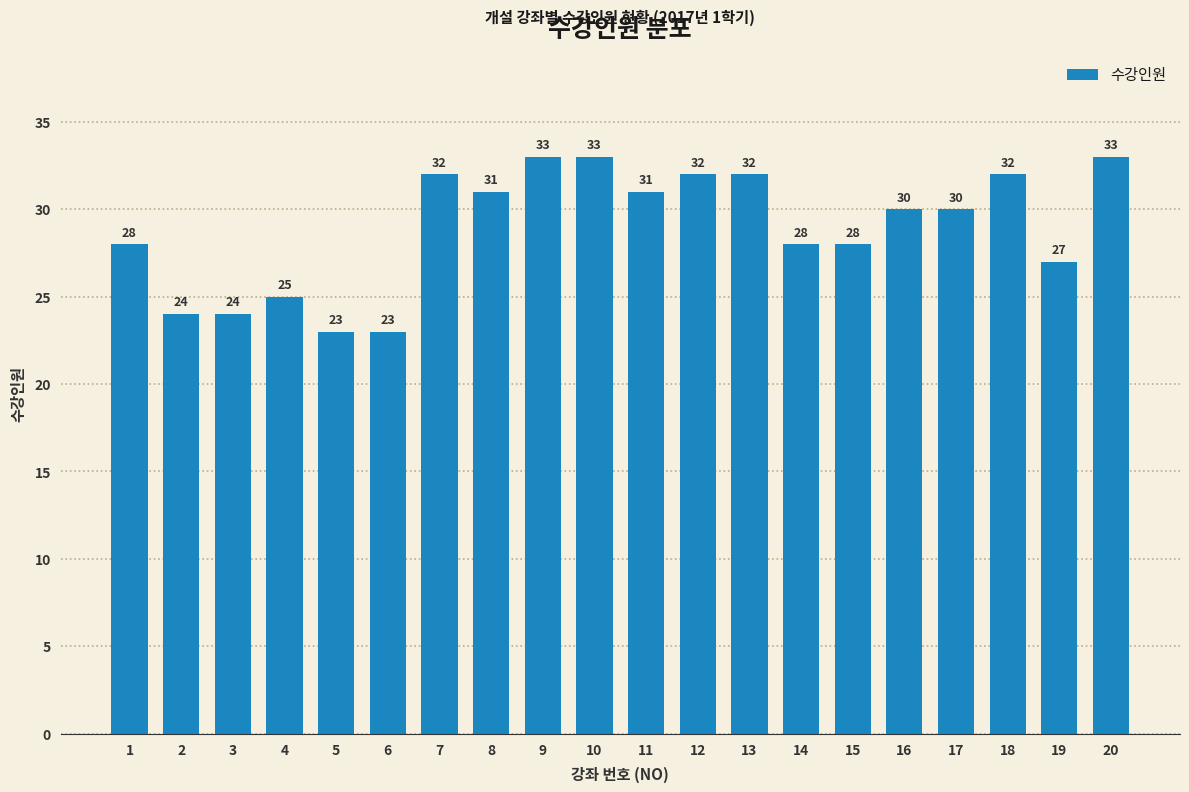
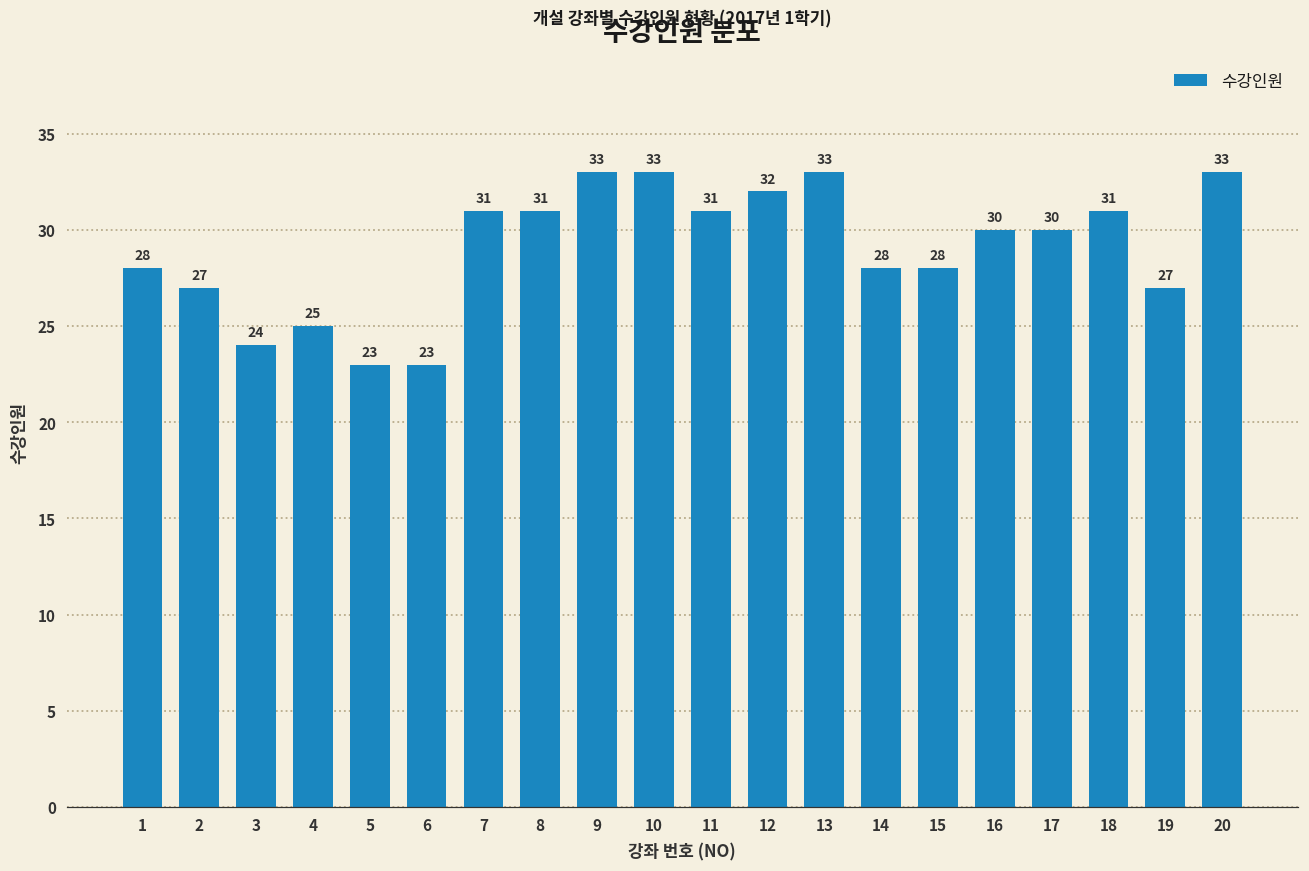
2: 24 -> 27
7: 32 -> 31
13: 32 -> 33
18: 32 -> 31
